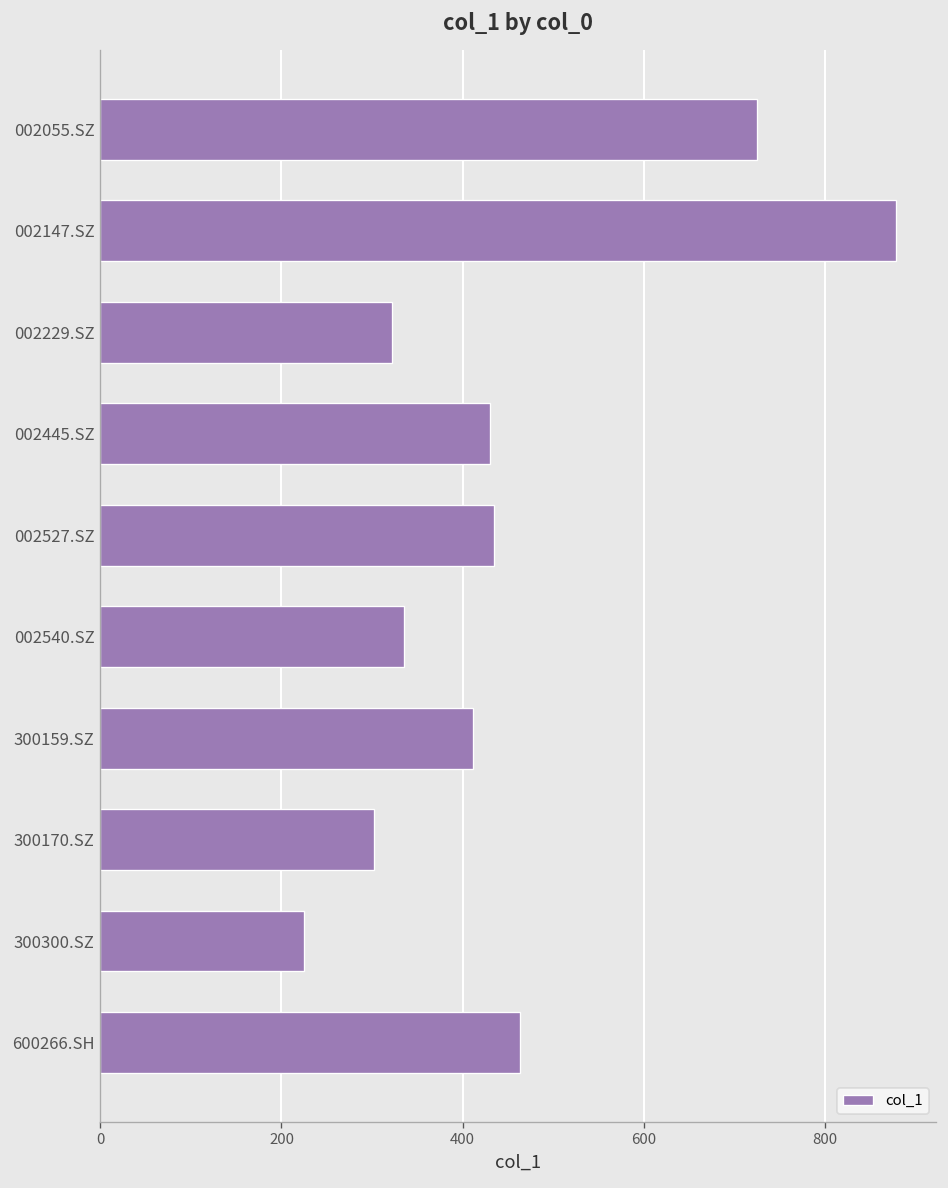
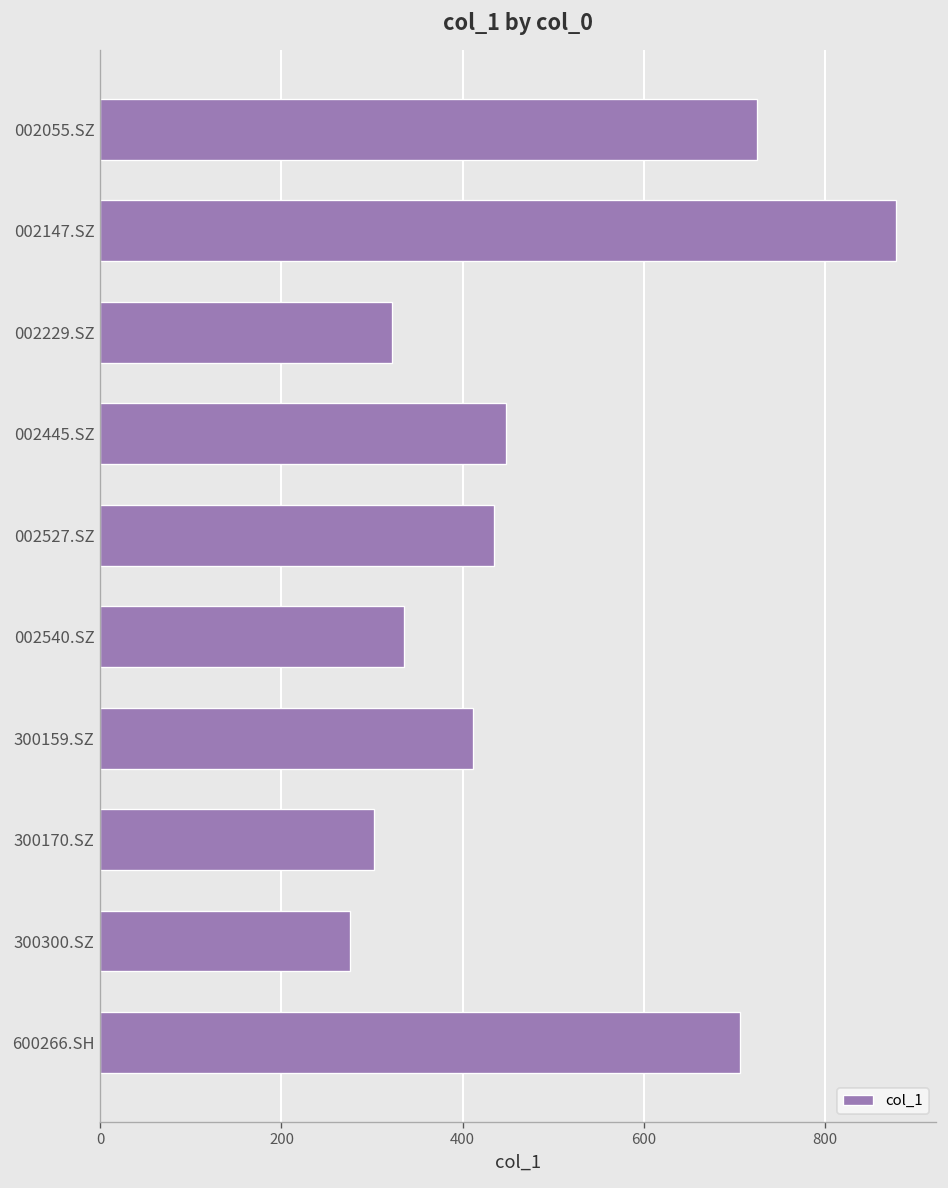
002445.SZ: 430 -> 450
300300.SZ: 220 -> 280
600266.SH: 460 -> 710
